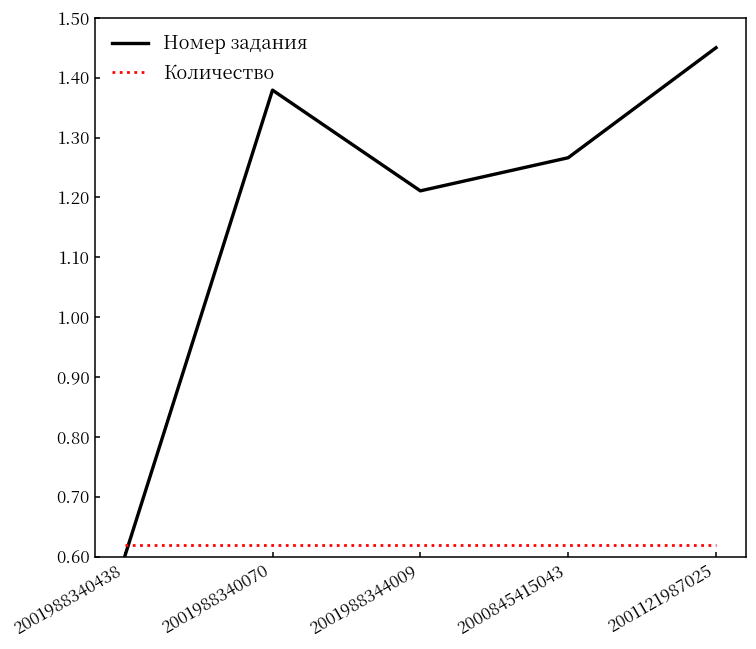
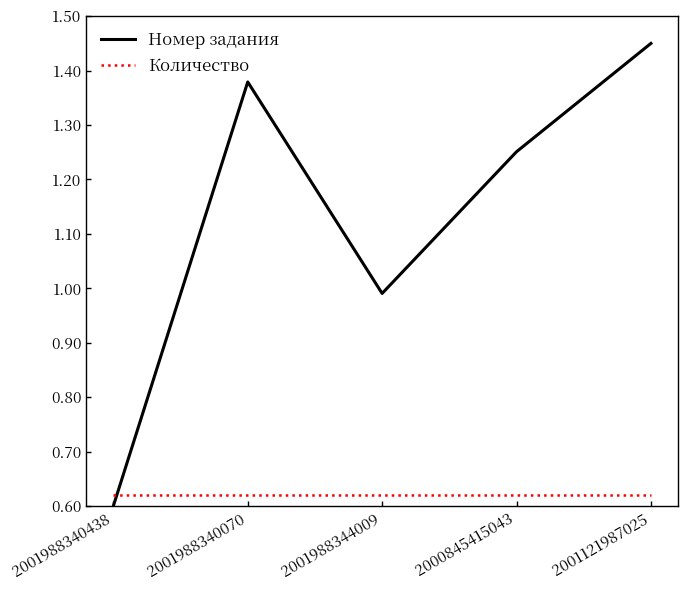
Номер задания, 2001988344009: 1.21 -> 0.99
Номер задания, 2000845415043: 1.27 -> 1.25
